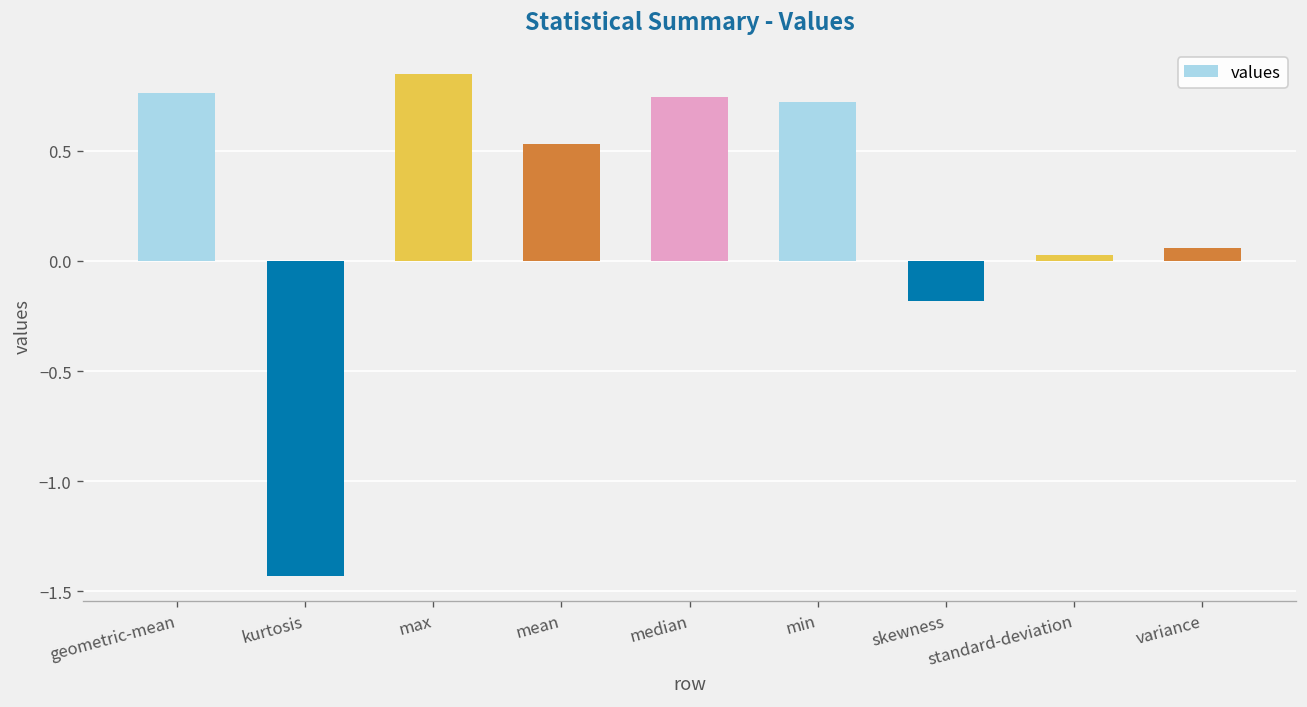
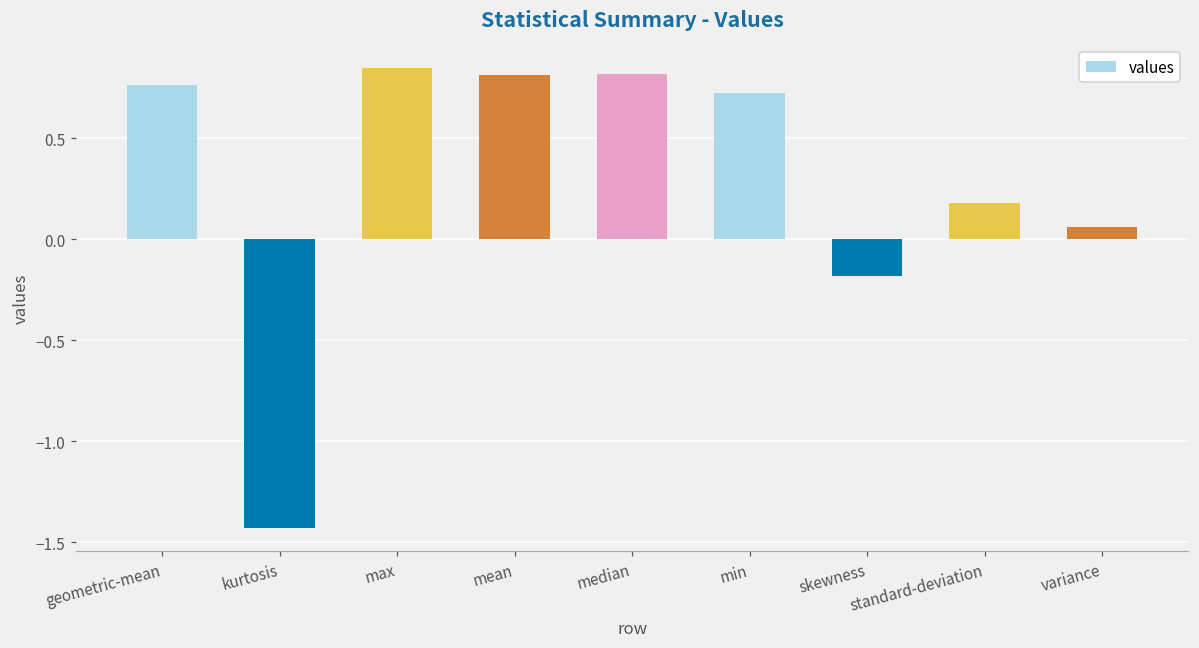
mean: 0.53 -> 0.81
median: 0.74 -> 0.82
standard-deviation: 0.03 -> 0.18
